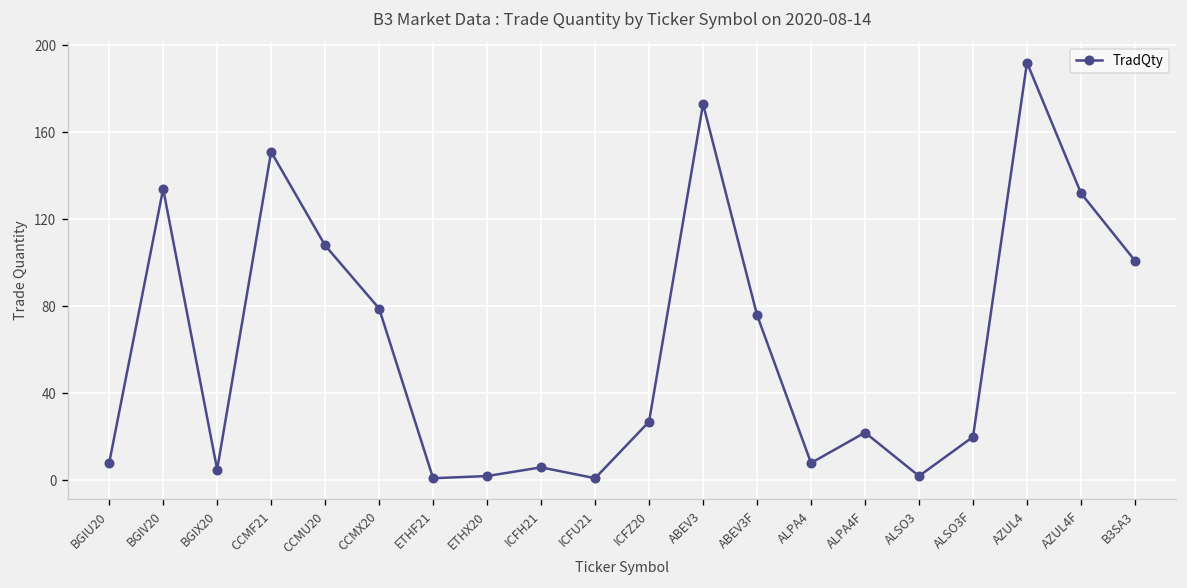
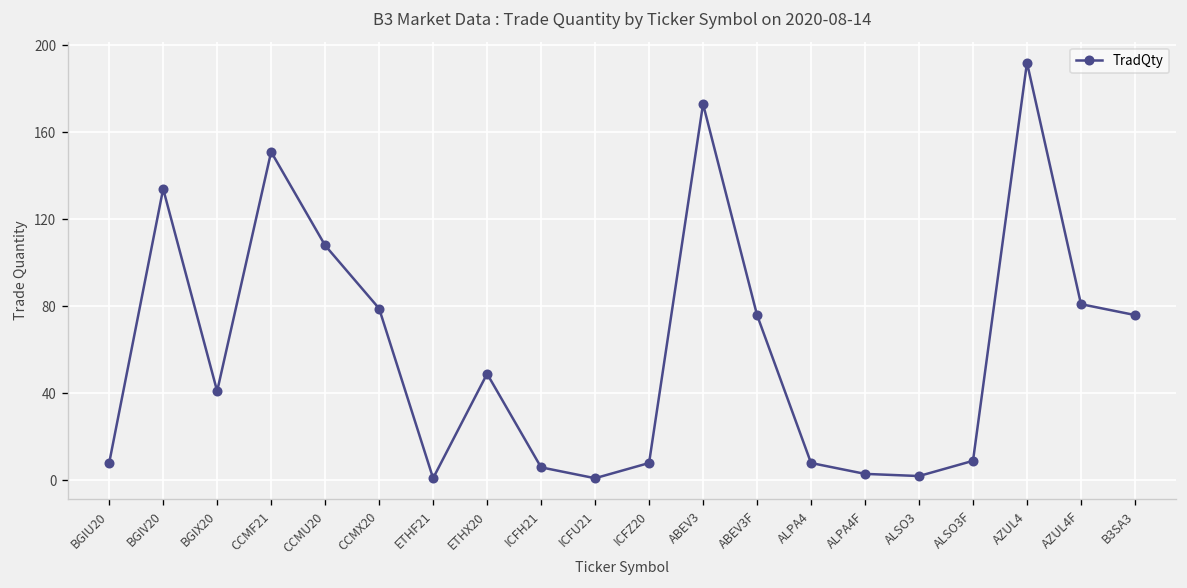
BGIX20: 5 -> 41
ETHX20: 2 -> 49
ICFZ20: 27 -> 8
ALPA4F: 22 -> 3
ALSO3F: 20 -> 9
AZUL4F: 132 -> 81
B3SA3: 101 -> 76
